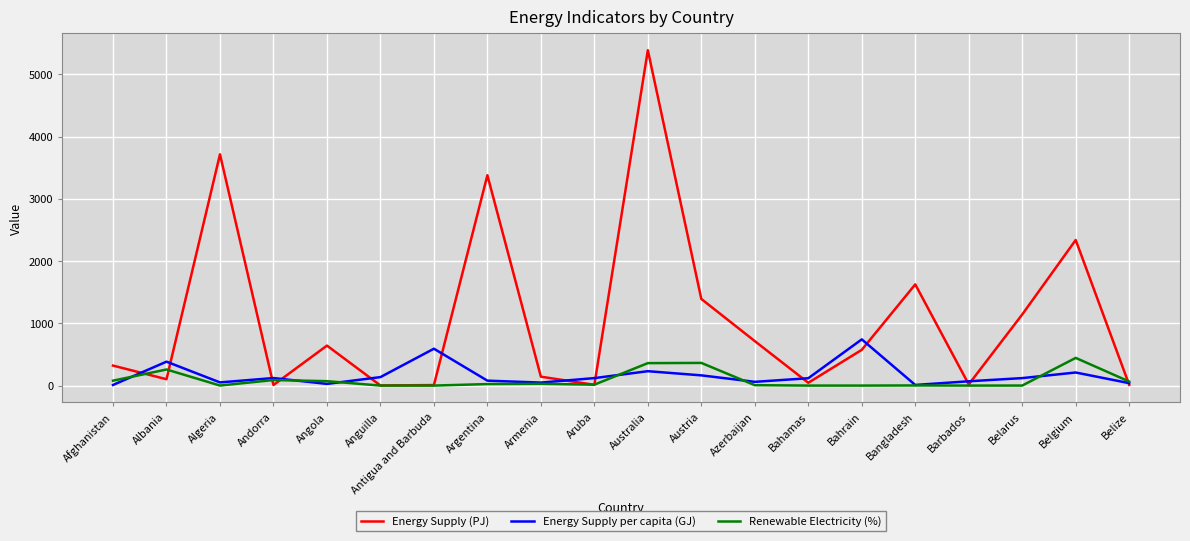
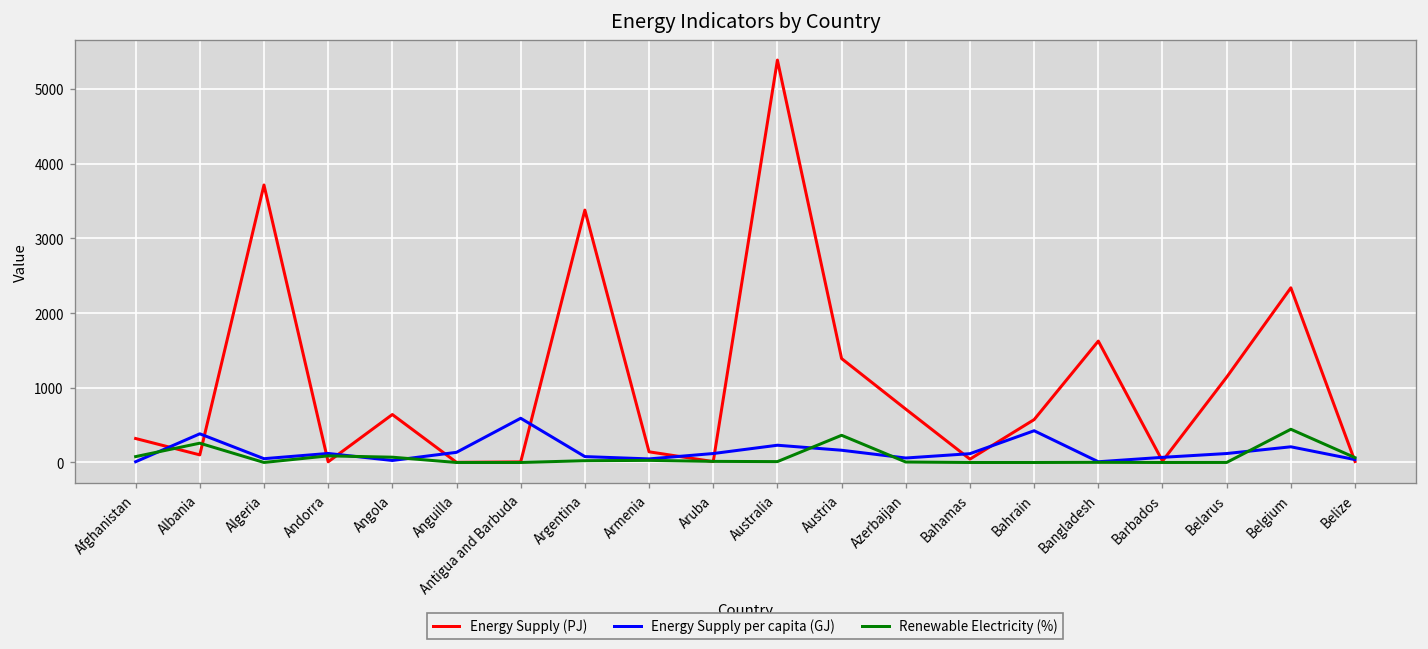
Renewable Electricity (%), Australia: 400 -> 0
Energy Supply per capita (GJ), Bahrain: 700 -> 400
